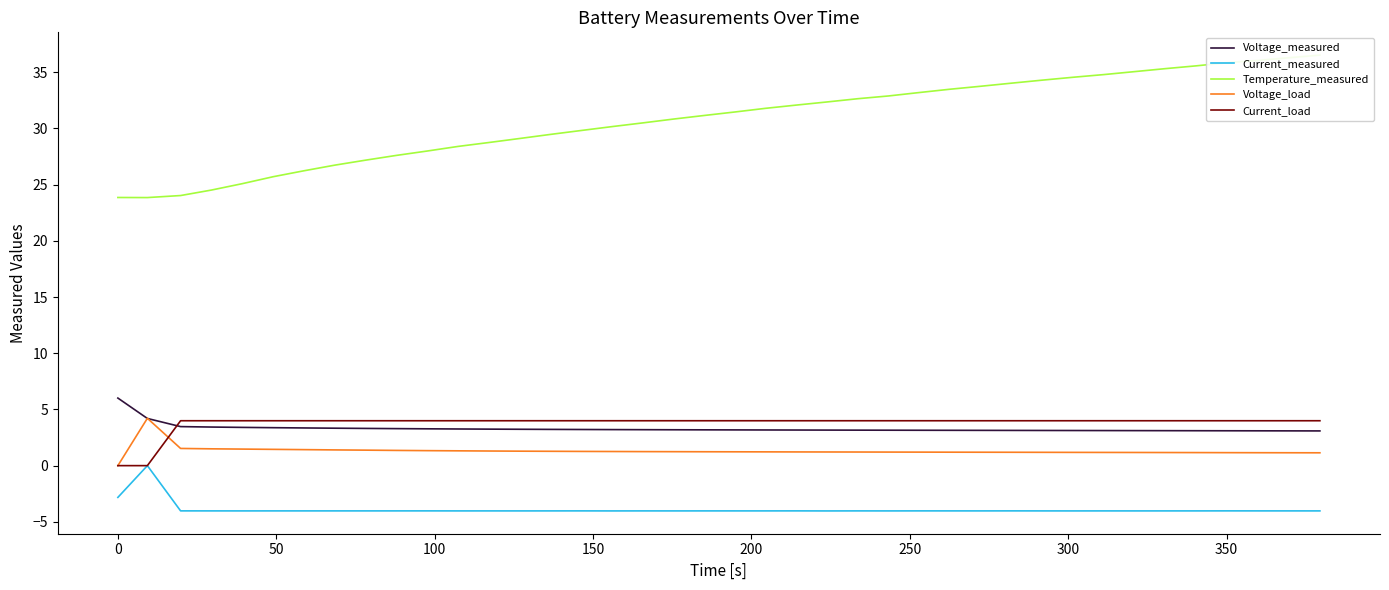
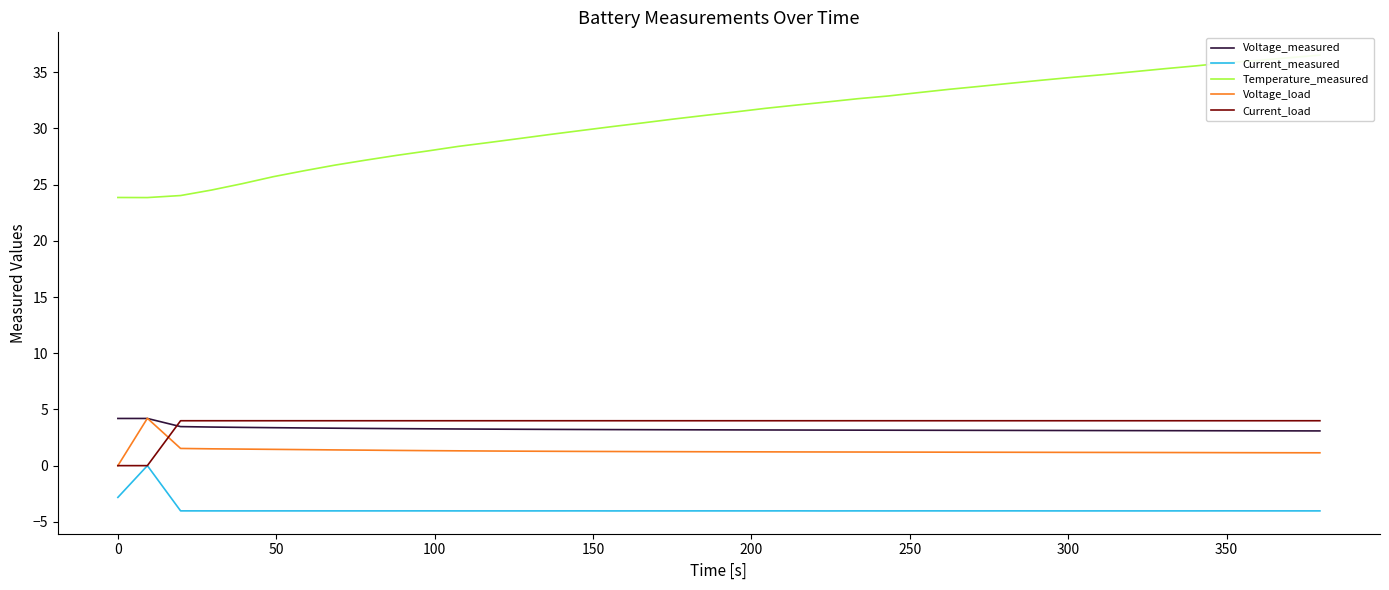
Voltage_measured, 0: 6.0 -> 4.2
